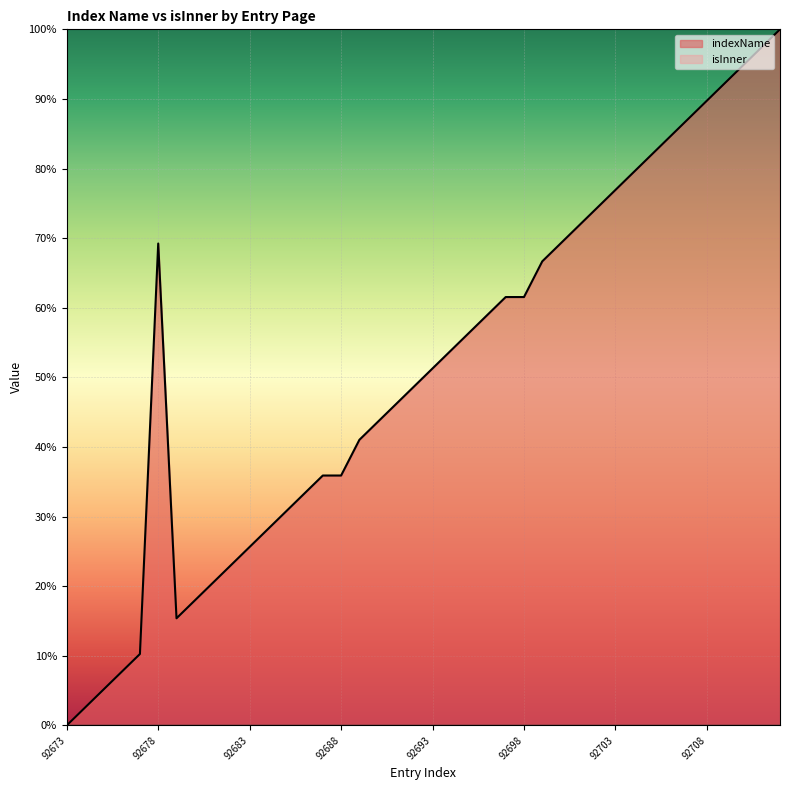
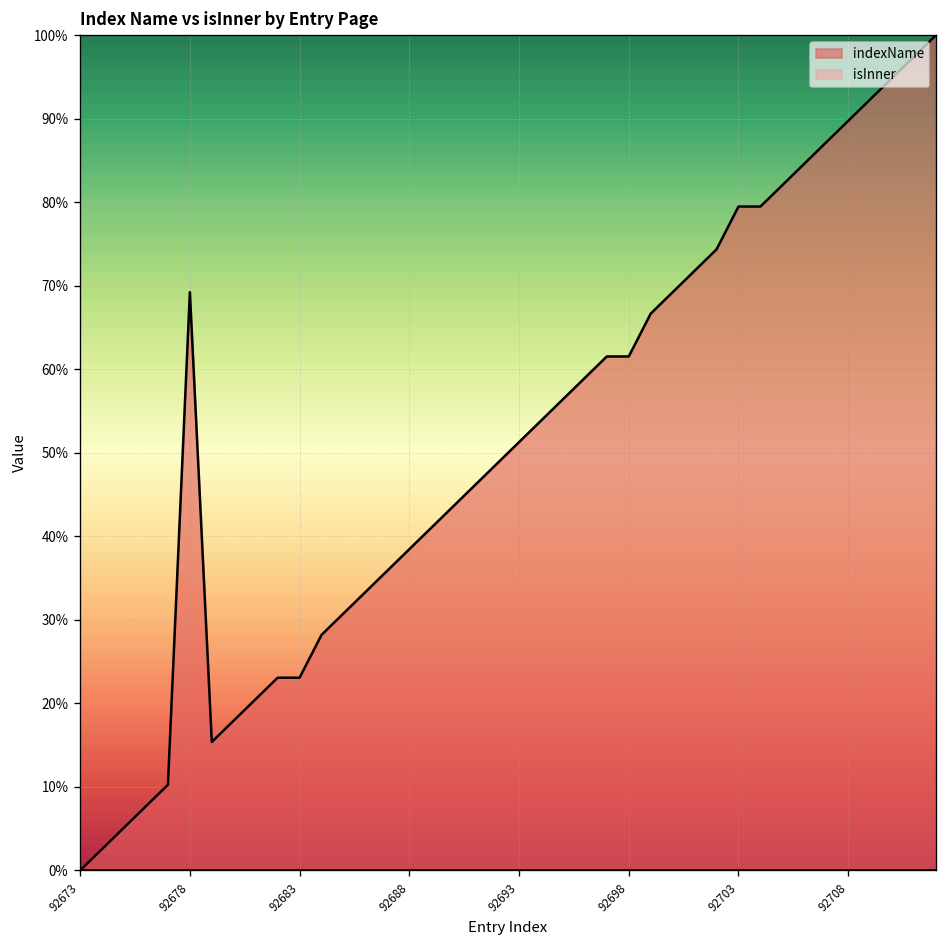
indexName, 92683: 26% -> 23%
indexName, 92688: 36% -> 38%
indexName, 92703: 77% -> 79%
